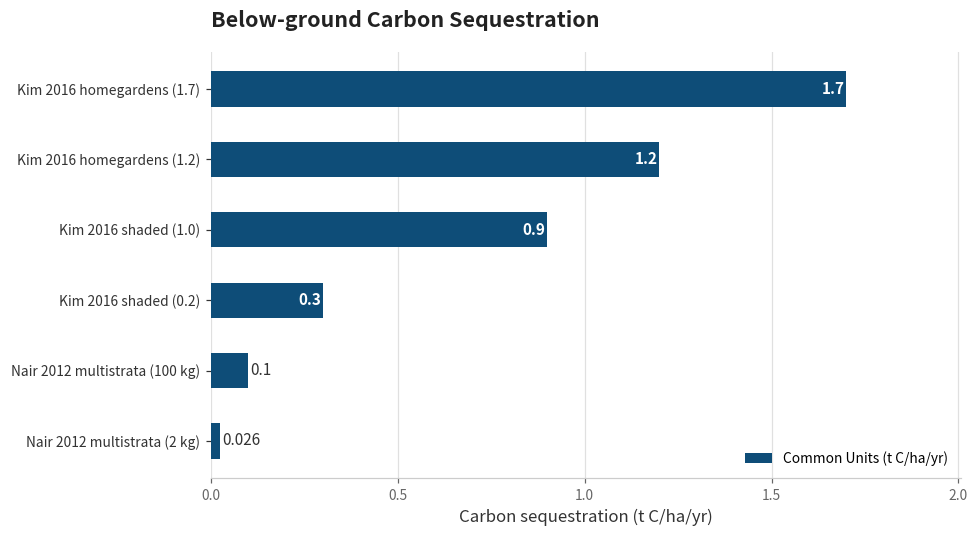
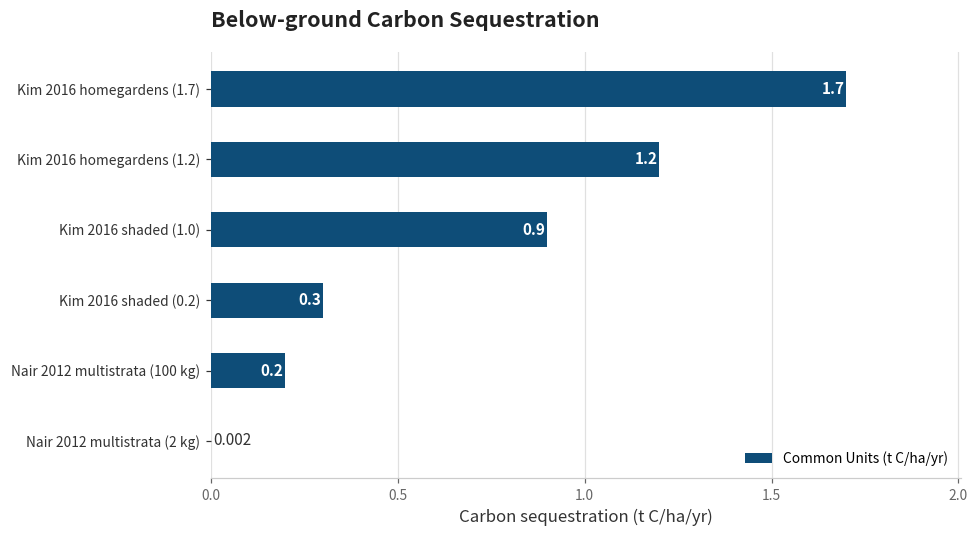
Nair 2012 multistrata (100 kg): 0.1 -> 0.2
Nair 2012 multistrata (2 kg): 0.026 -> 0.002
